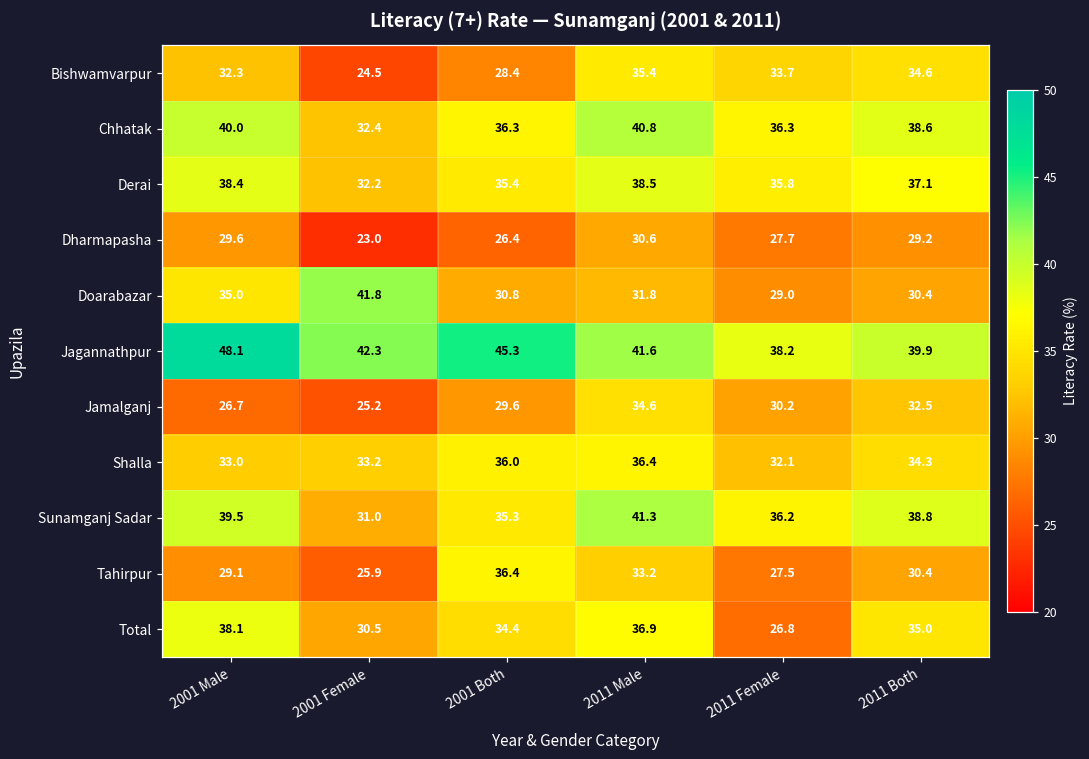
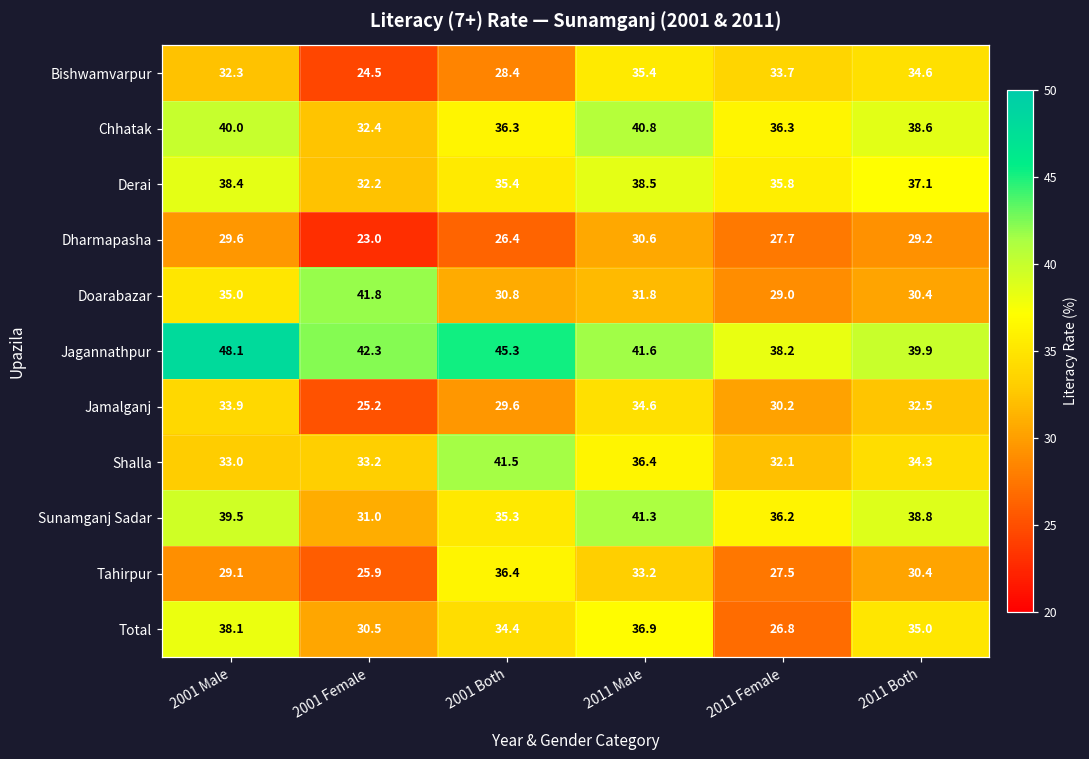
Jamalganj, 2001 Male: 26.7 -> 33.9
Shalla, 2001 Both: 36.0 -> 41.5
